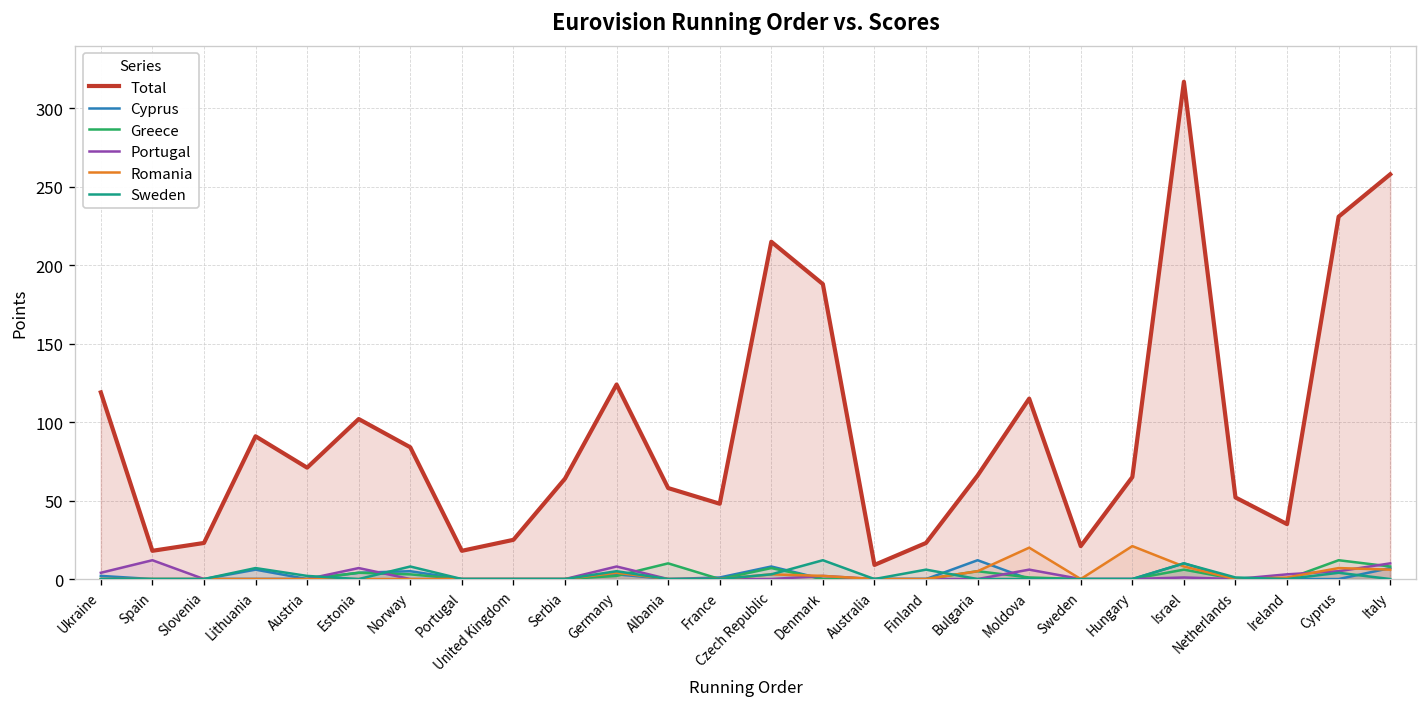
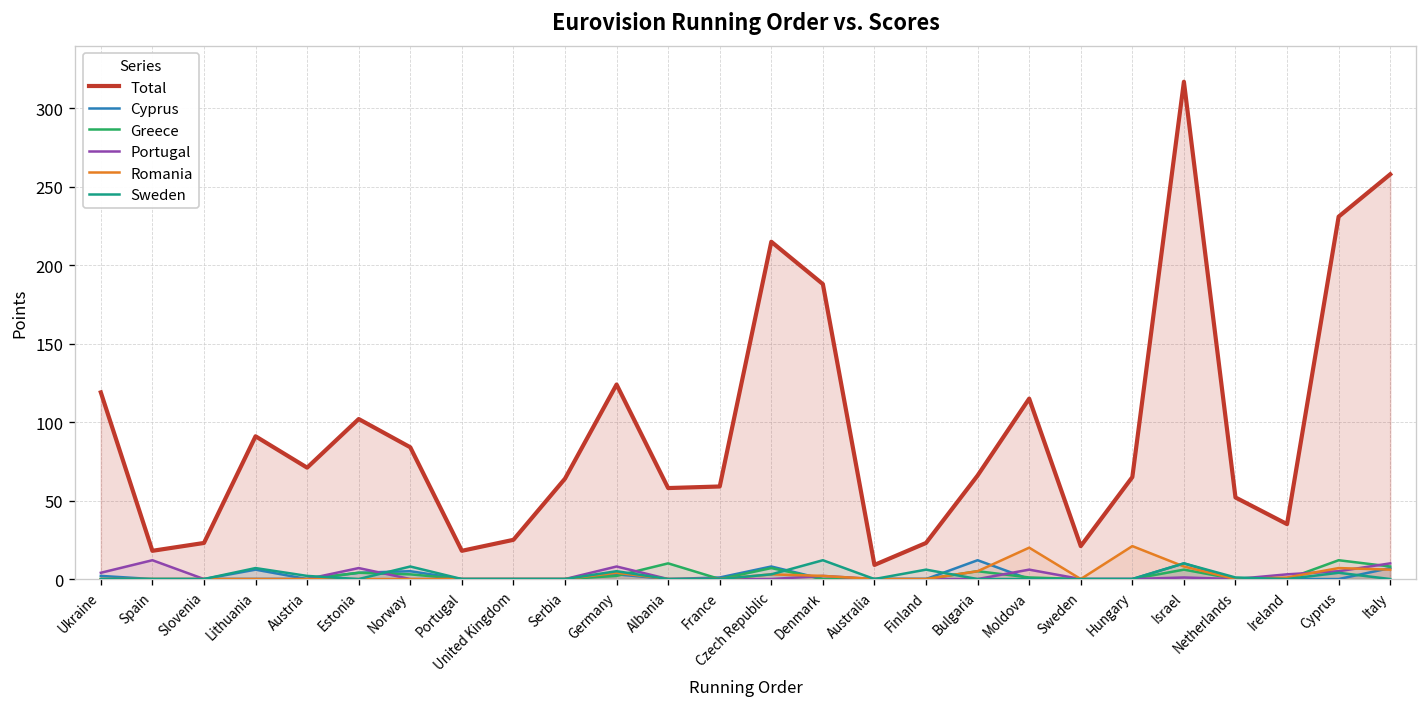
Total, France: 48 -> 59
